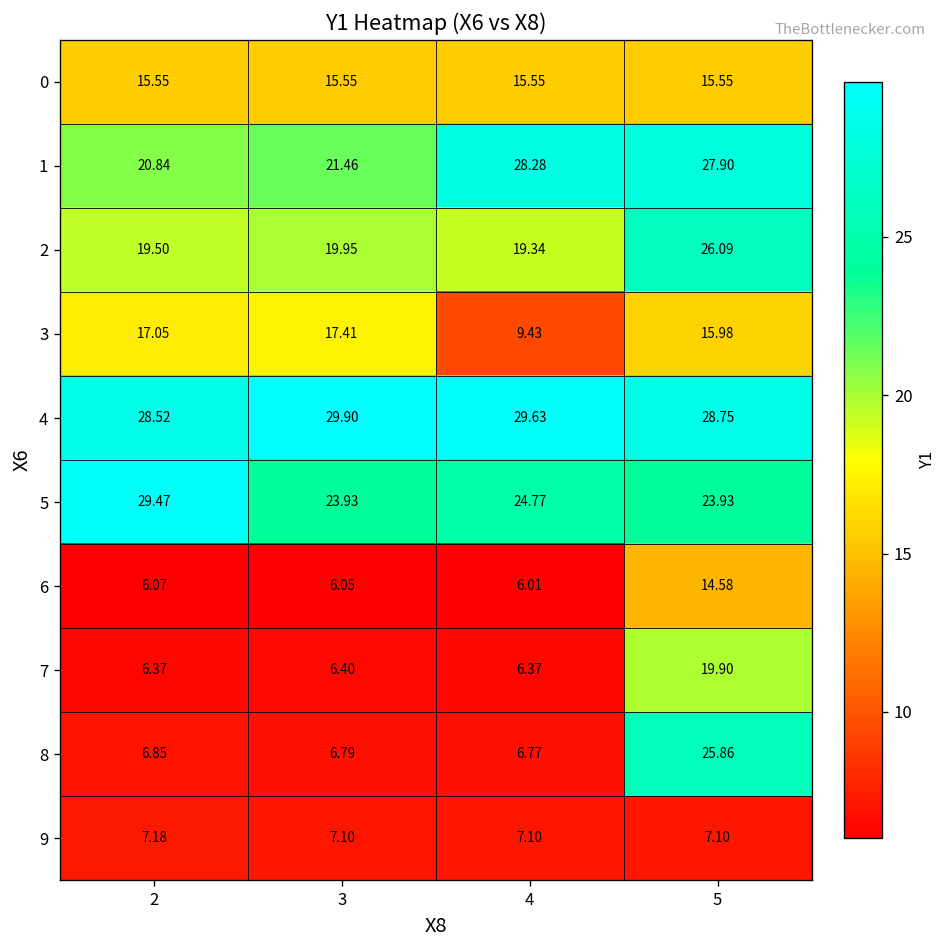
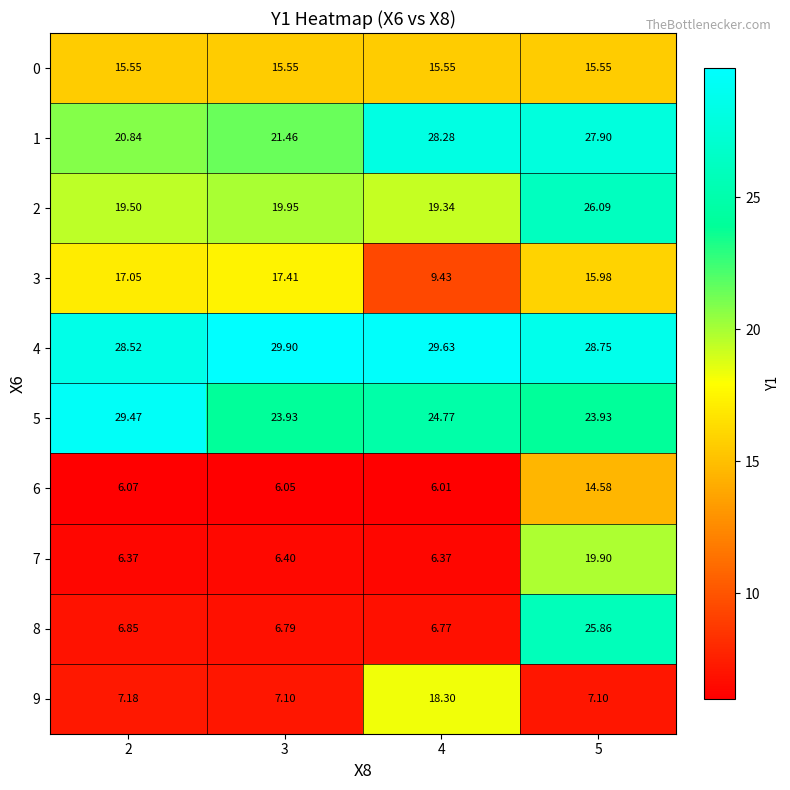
9, 4: 7.10 -> 18.30
